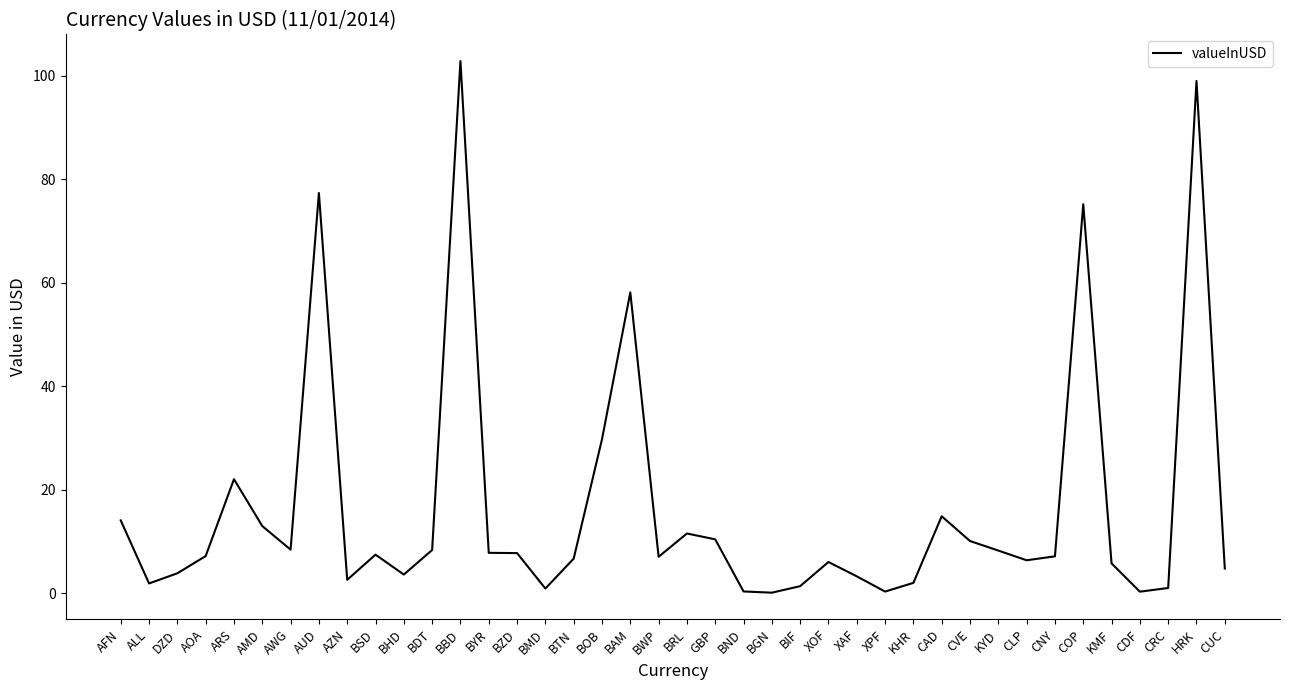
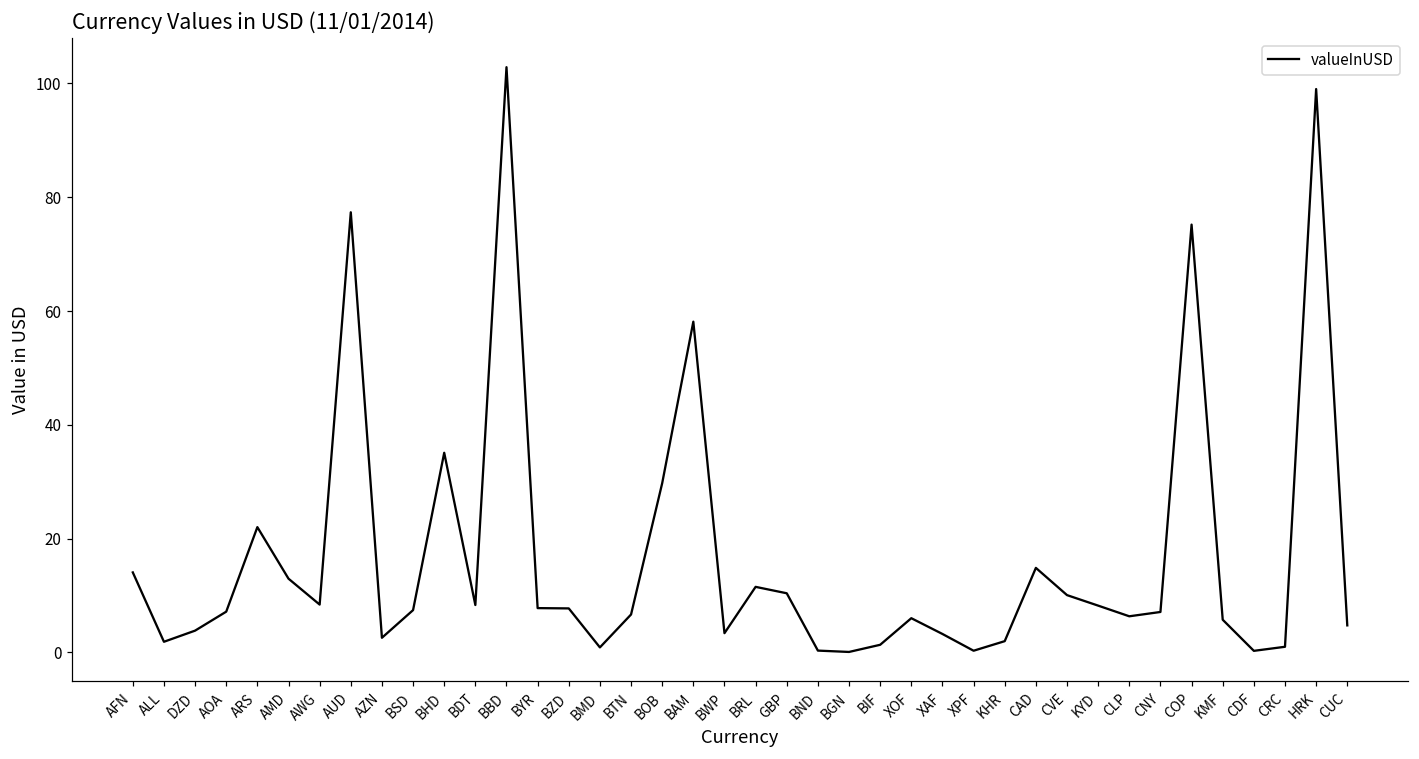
BHD: 4 -> 35
BWP: 7 -> 3
